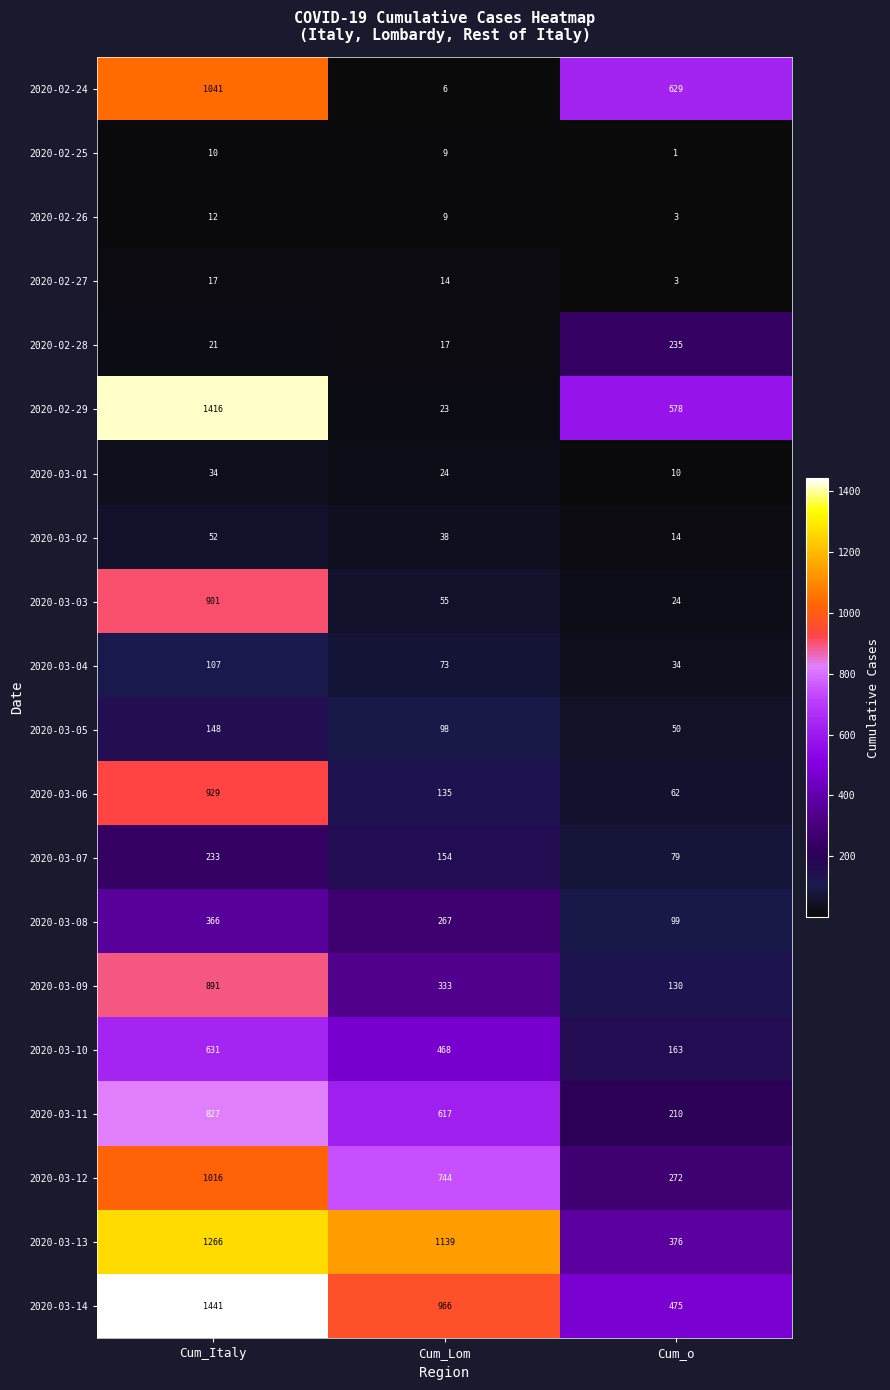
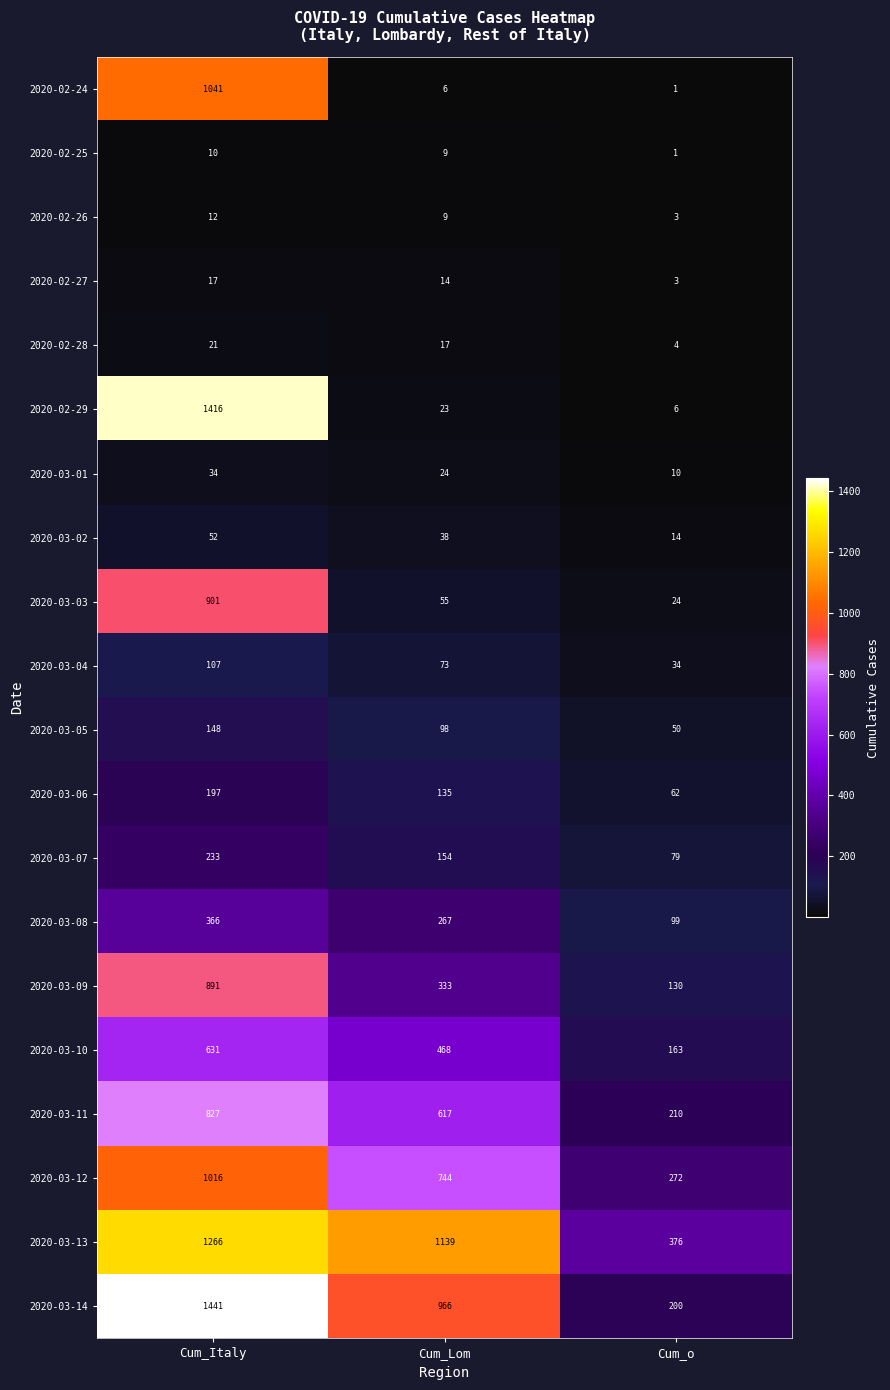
2020-02-24, Cum_o: 629 -> 1
2020-02-28, Cum_o: 235 -> 4
2020-02-29, Cum_o: 578 -> 6
2020-03-06, Cum_Italy: 929 -> 197
2020-03-14, Cum_o: 475 -> 200
